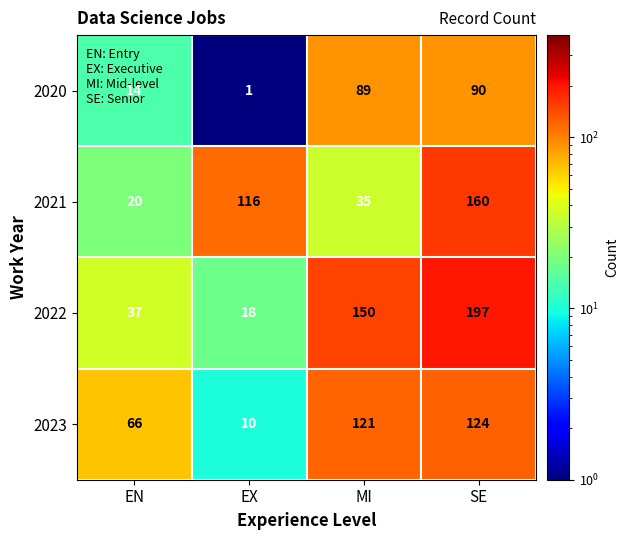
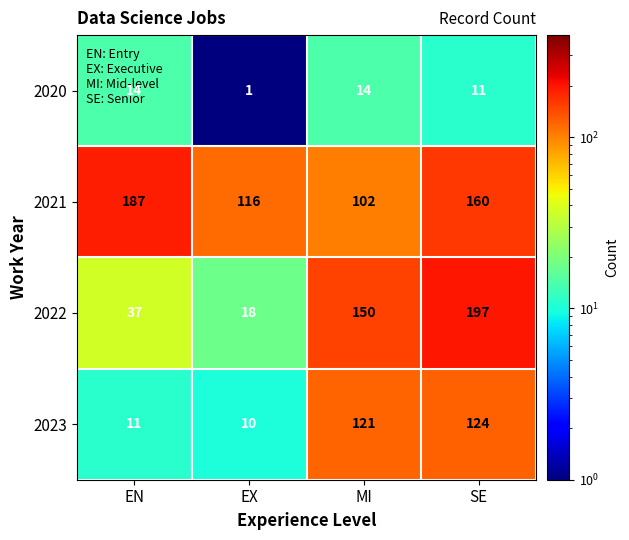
2020, MI: 89 -> 14
2020, SE: 90 -> 11
2021, EN: 20 -> 187
2021, MI: 35 -> 102
2023, EN: 66 -> 11
